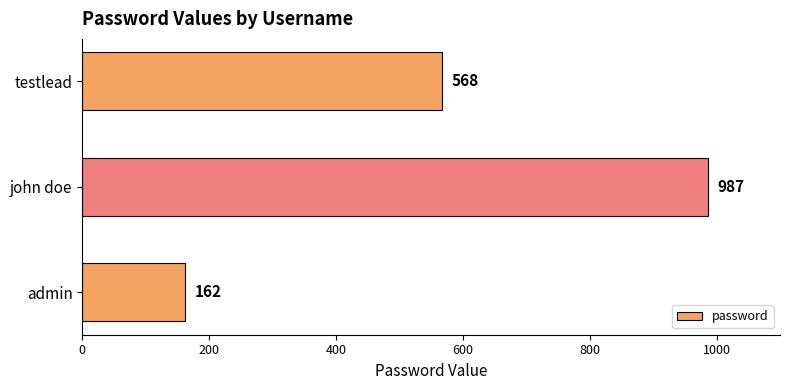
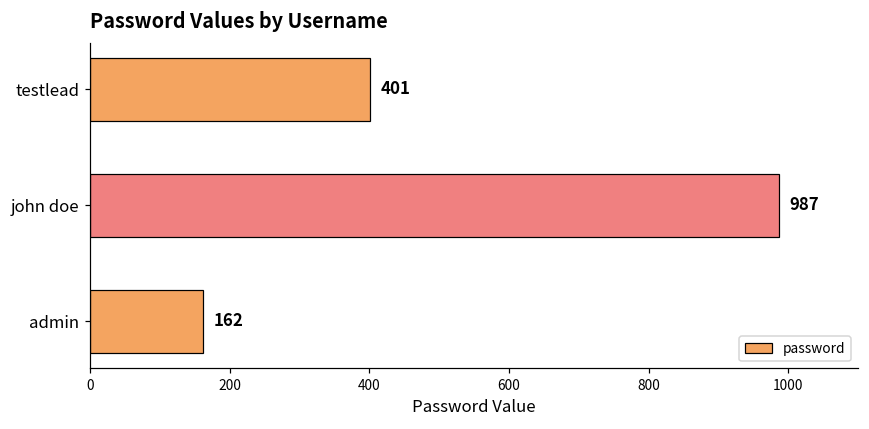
testlead: 568 -> 401
